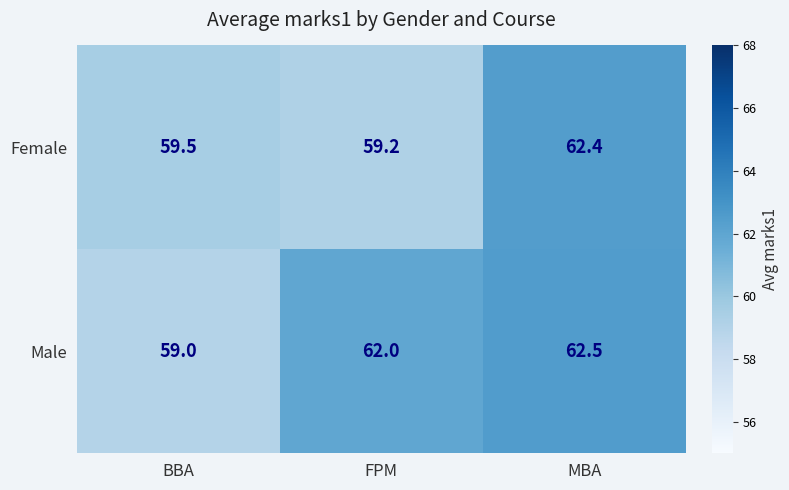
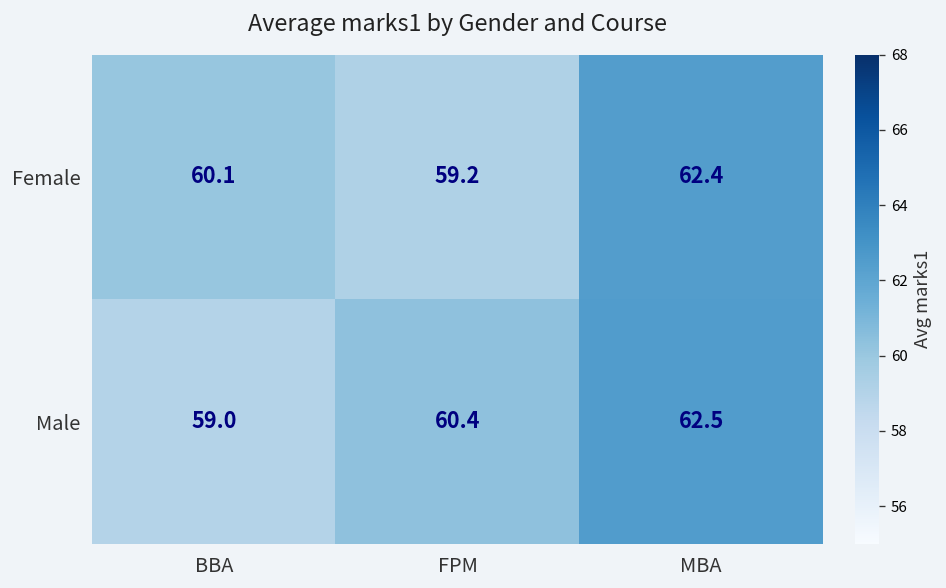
Female, BBA: 59.5 -> 60.1
Male, FPM: 62.0 -> 60.4
